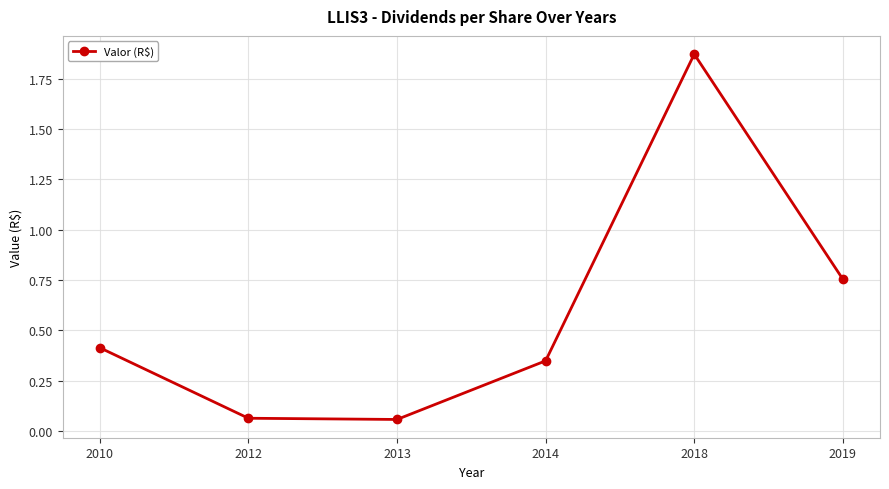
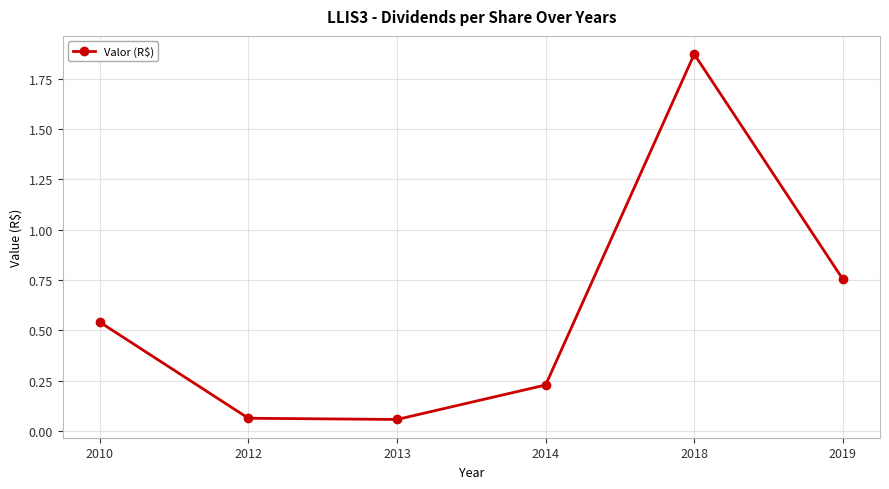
2010: 0.41 -> 0.54
2014: 0.35 -> 0.23
